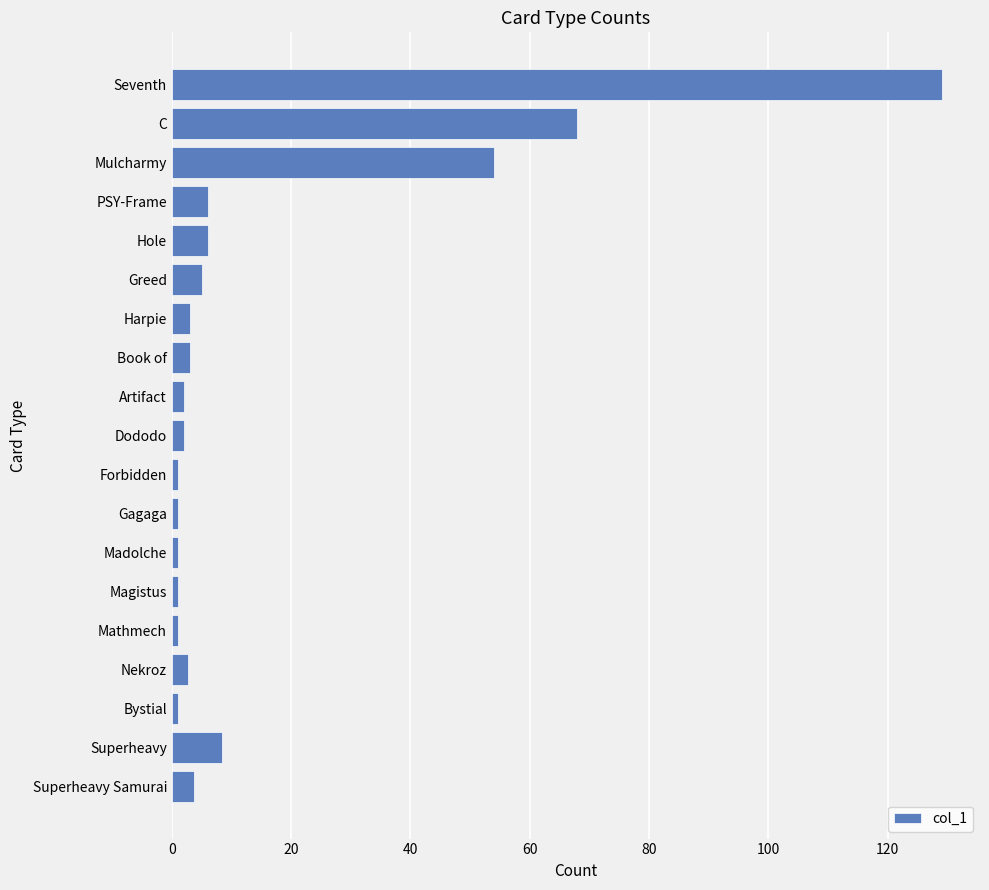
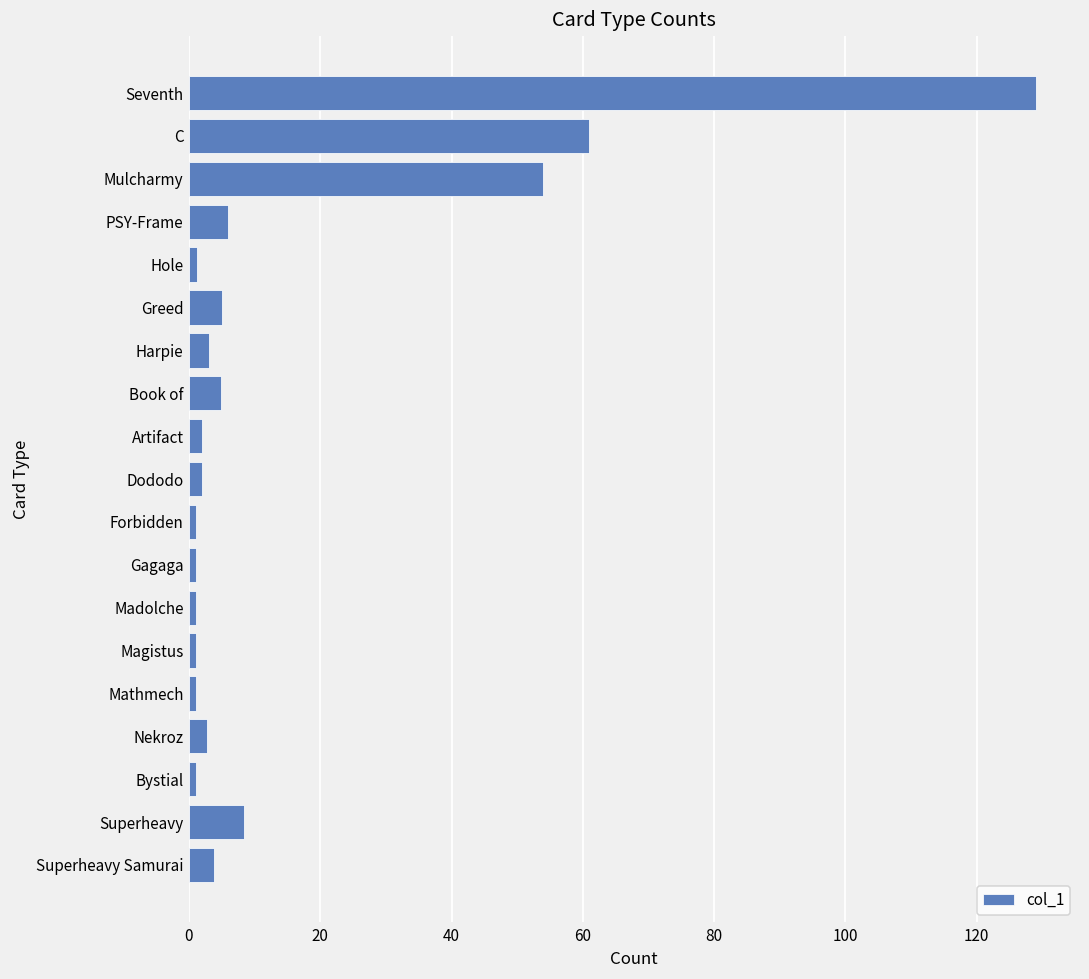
C: 68 -> 61
Hole: 6 -> 1
Book of: 3 -> 5
